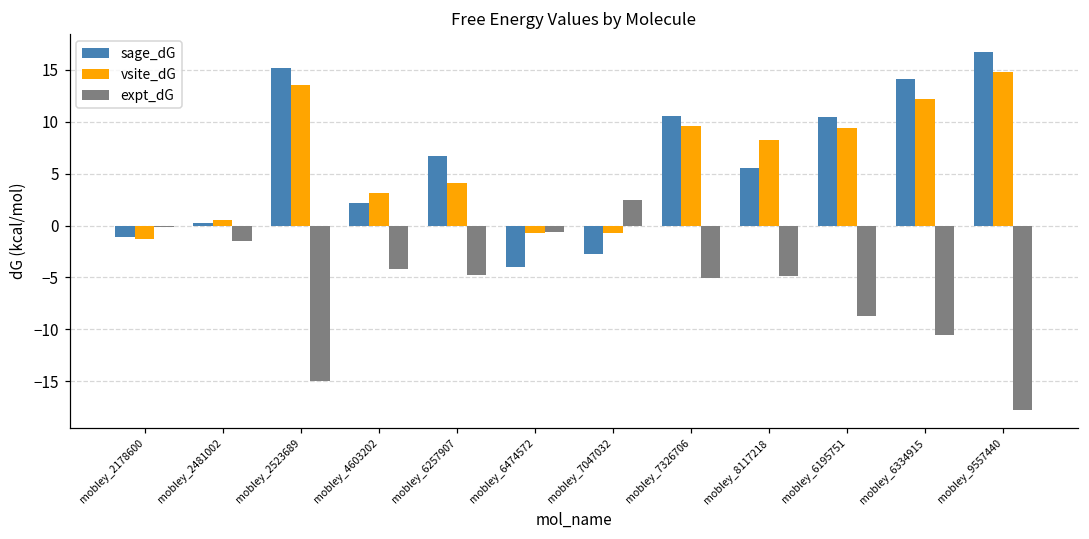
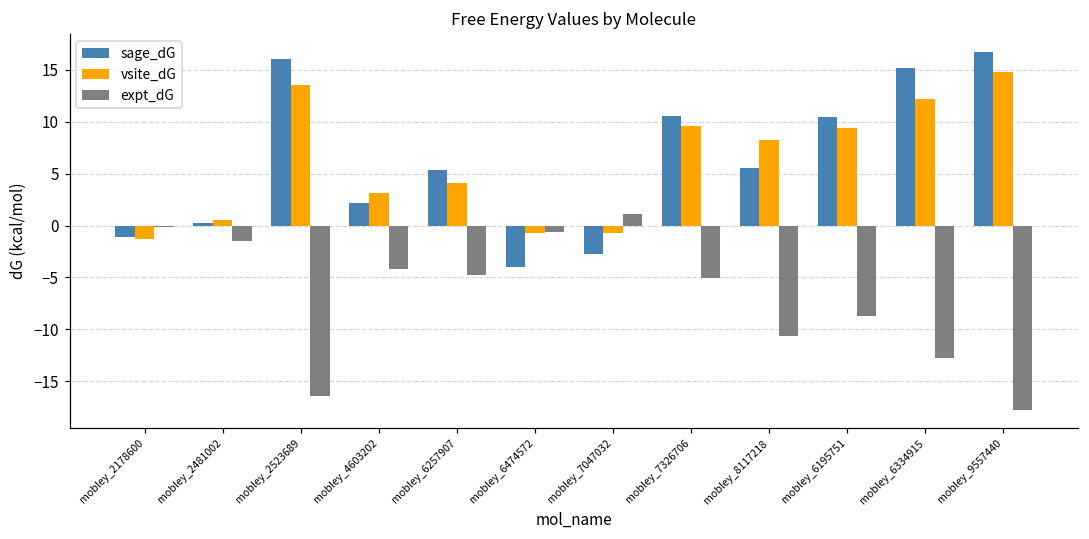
sage_dG, mobley_2523689: 15 -> 16
expt_dG, mobley_2523689: -15 -> -16
sage_dG, mobley_6257907: 7 -> 5
expt_dG, mobley_7047032: 2 -> 1
expt_dG, mobley_8117218: -5 -> -11
sage_dG, mobley_6334915: 14 -> 15
expt_dG, mobley_6334915: -11 -> -13
